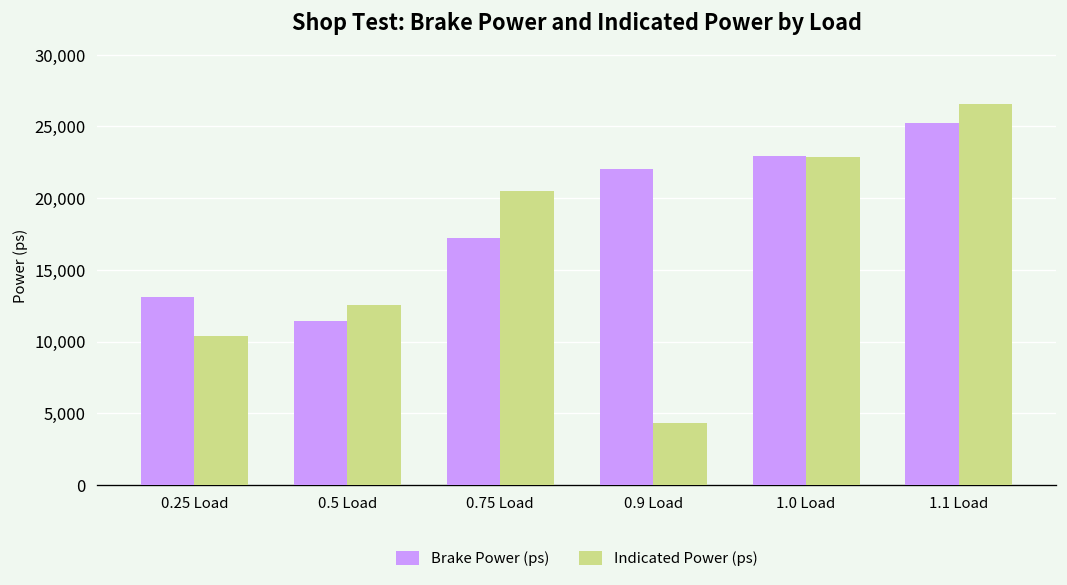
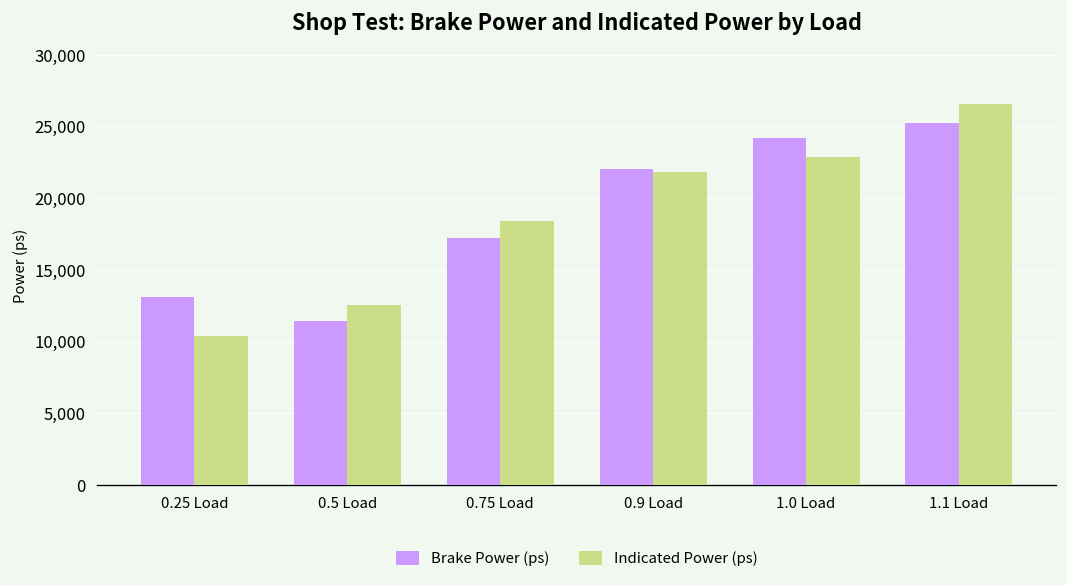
Indicated Power (ps), 0.75 Load: 20,500 -> 18,400
Indicated Power (ps), 0.9 Load: 4,300 -> 21,900
Brake Power (ps), 1.0 Load: 22,900 -> 24,200
